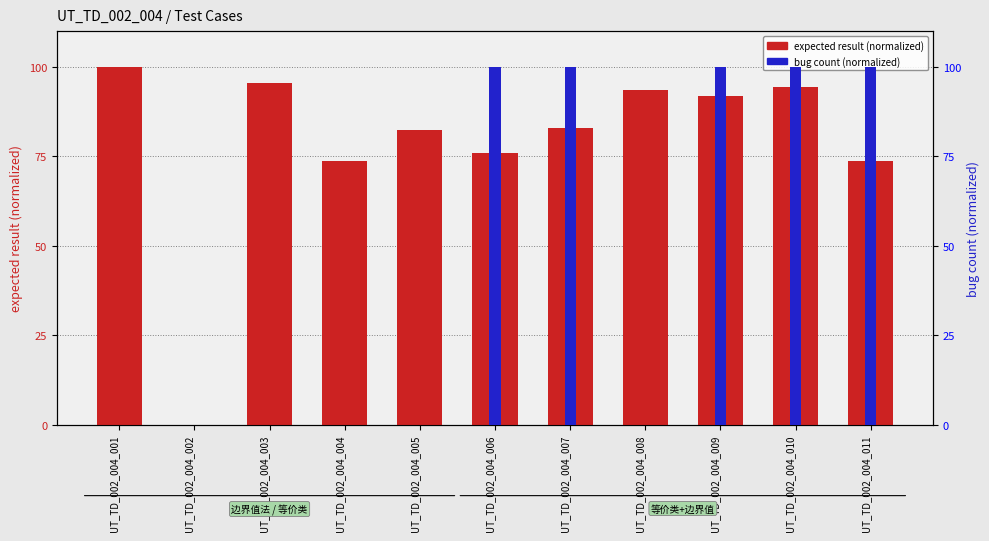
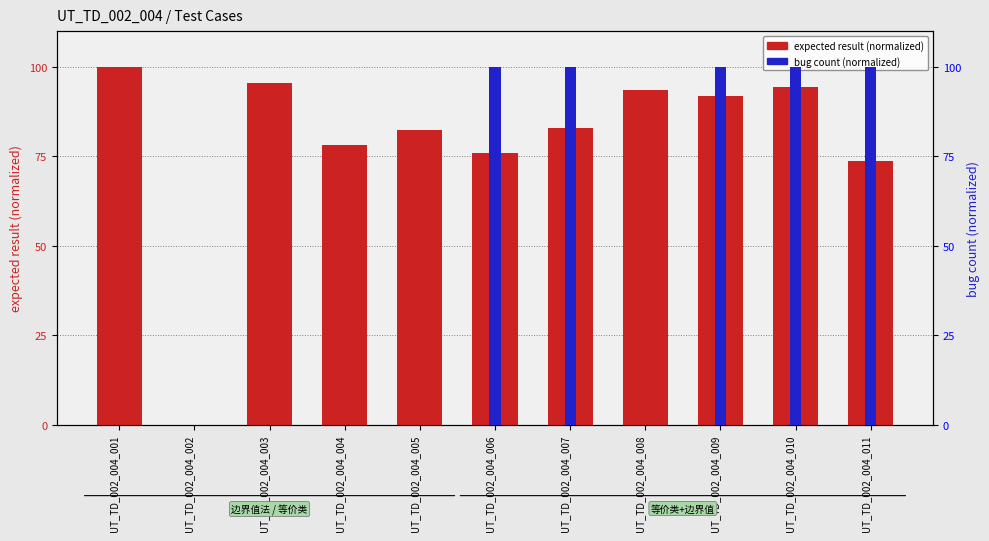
expected result (normalized), UT_TD_002_004_004: 74 -> 78
